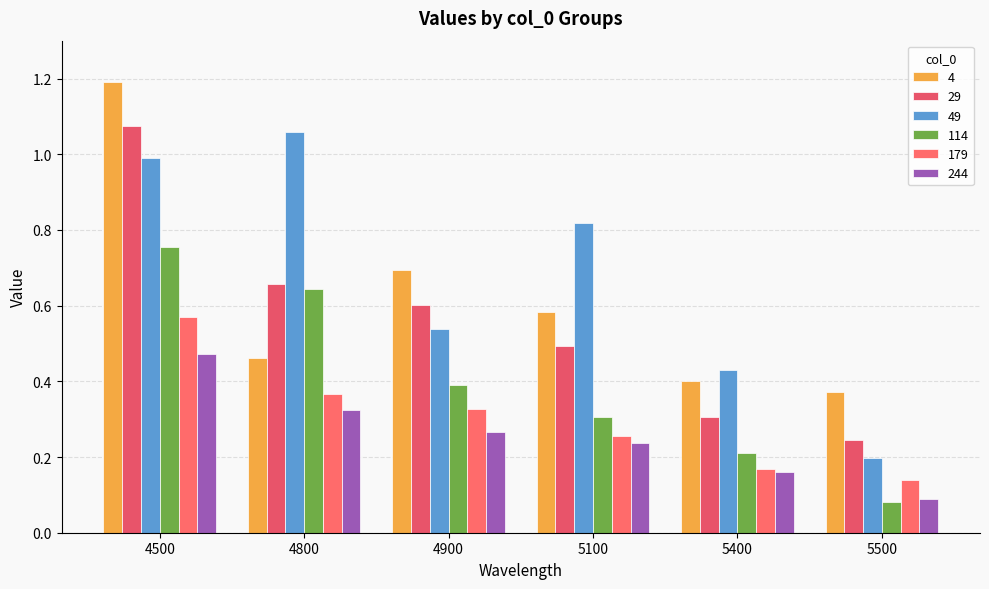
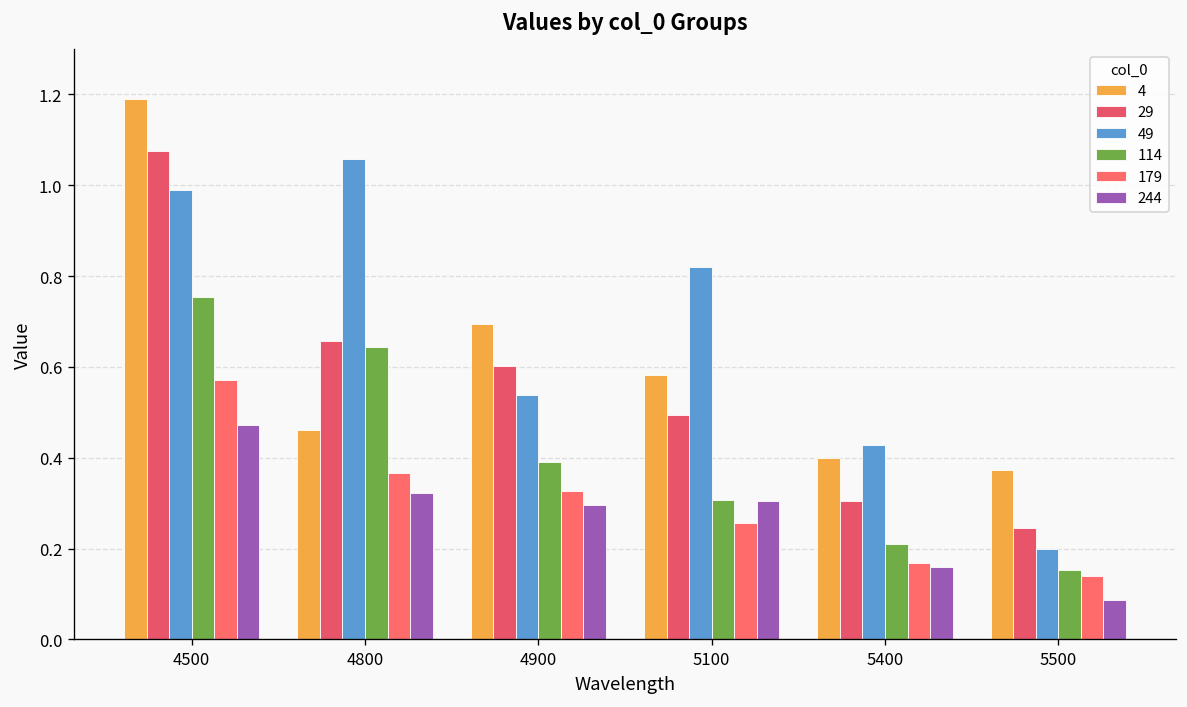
244, 4900: 0.26 -> 0.30
244, 5100: 0.24 -> 0.31
114, 5500: 0.08 -> 0.15
